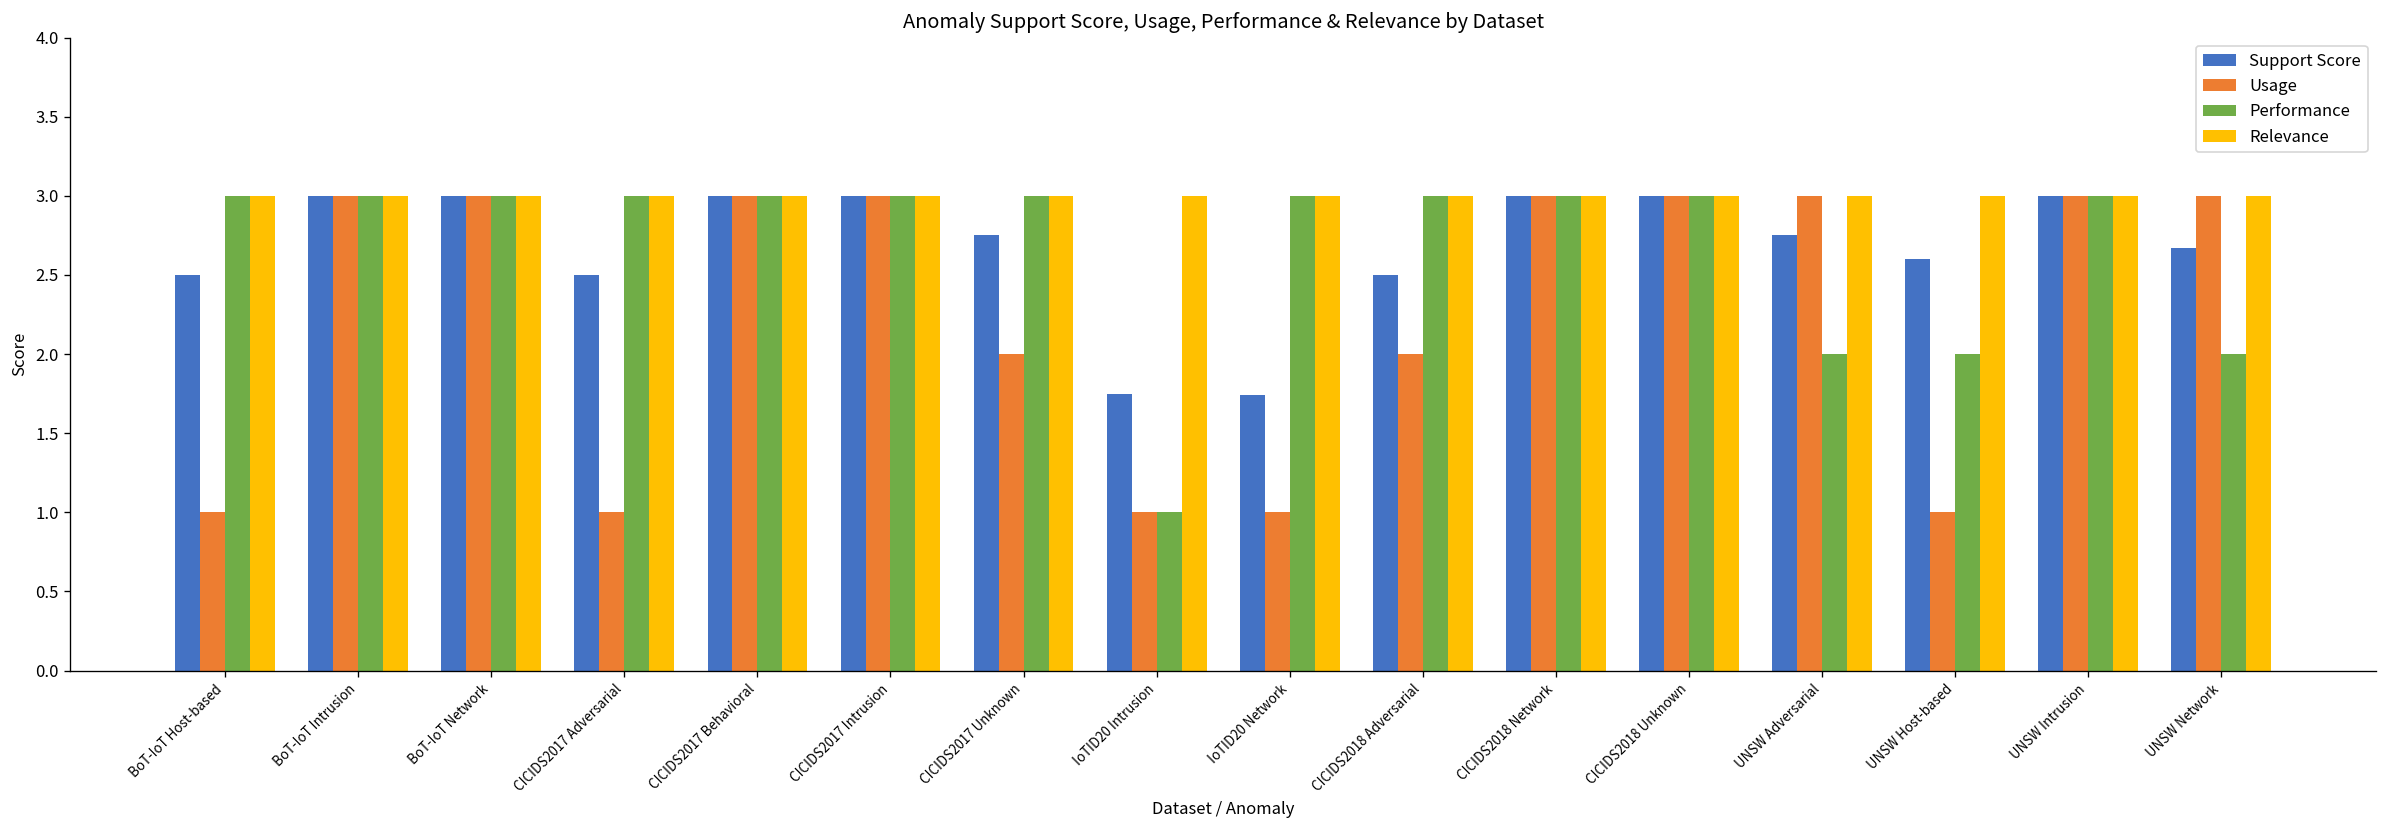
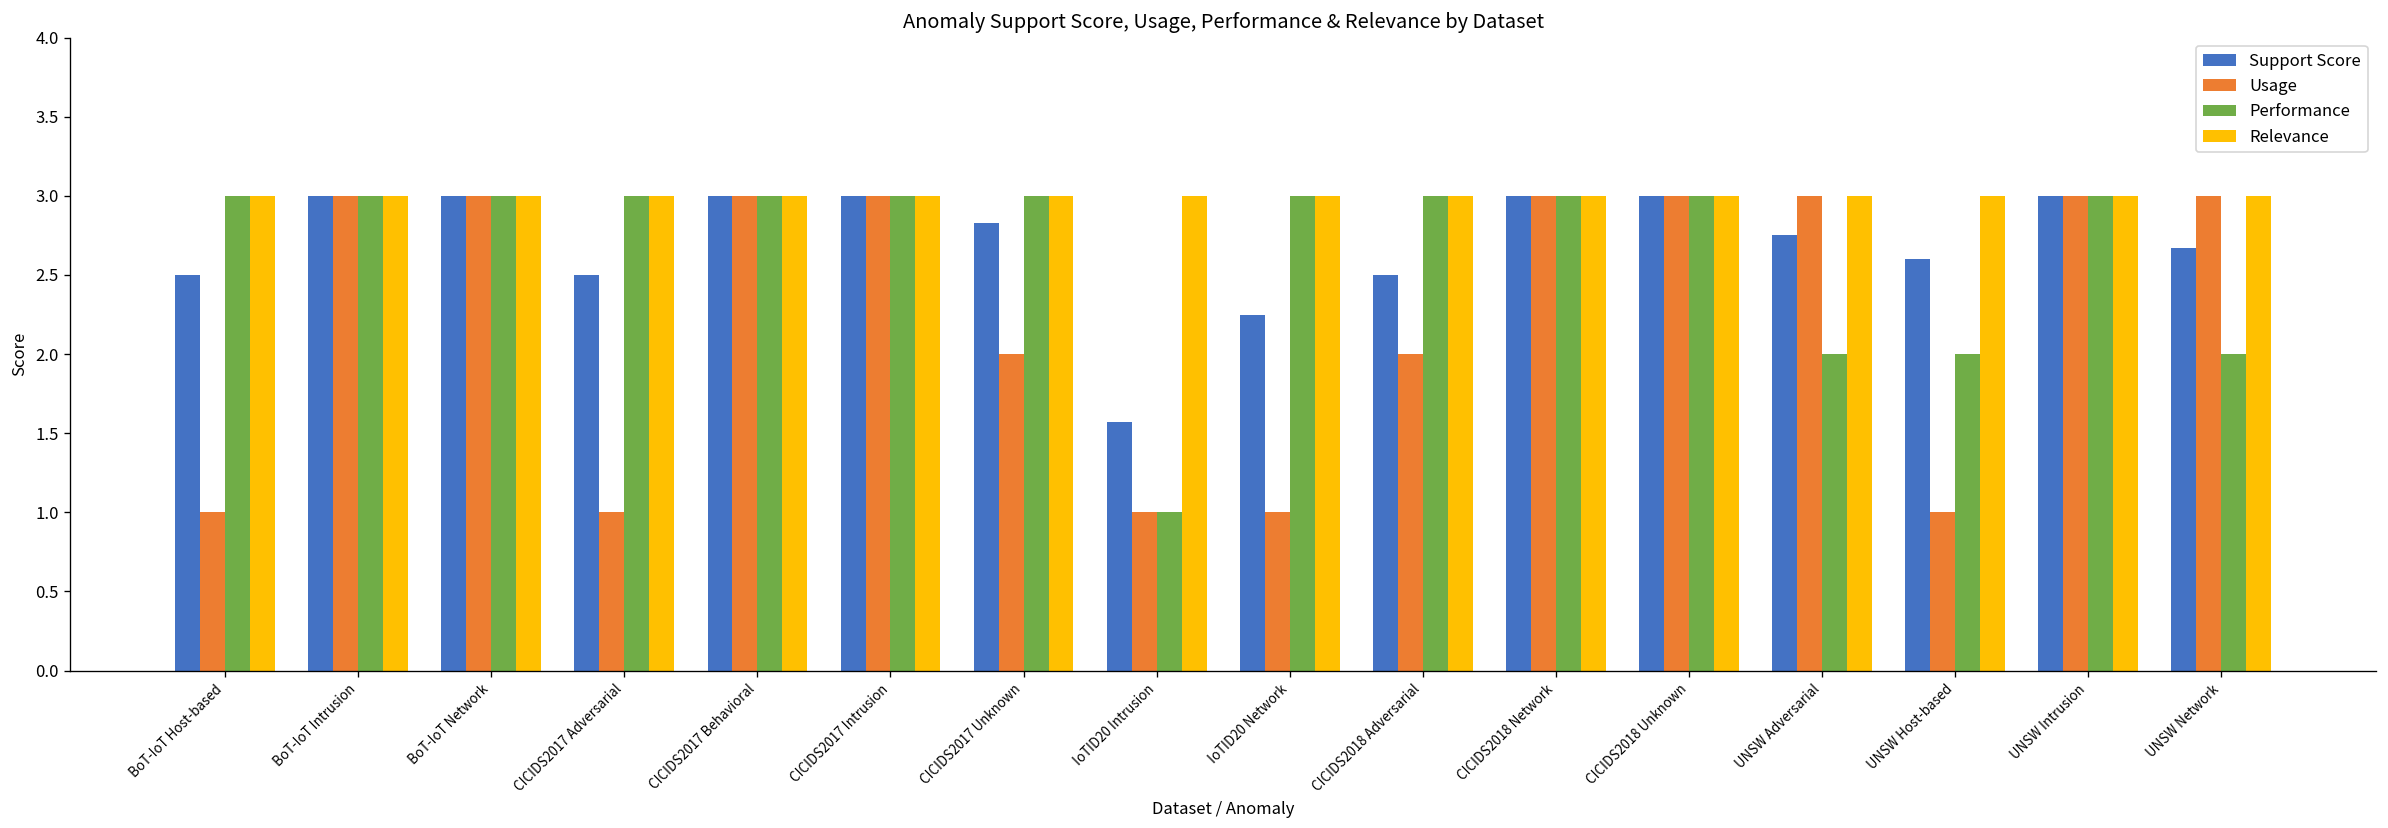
Support Score, CICIDS2017 Unknown: 2.75 -> 2.83
Support Score, IoTID20 Intrusion: 1.75 -> 1.57
Support Score, IoTID20 Network: 1.74 -> 2.25
